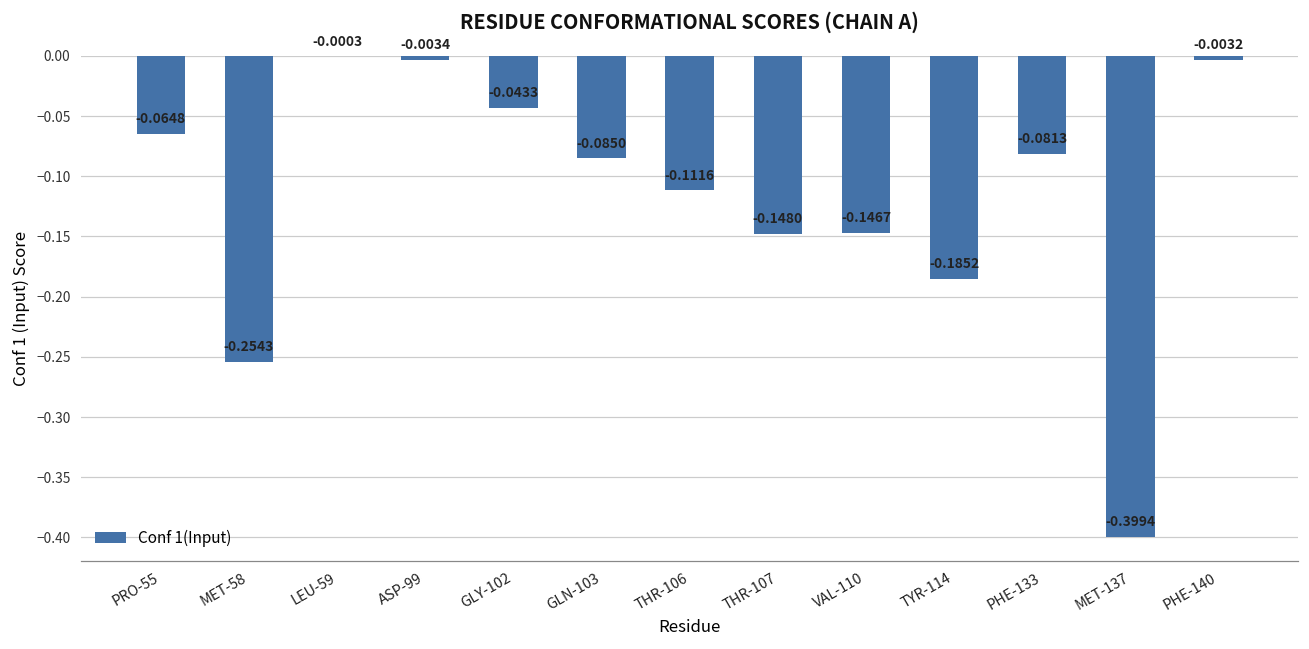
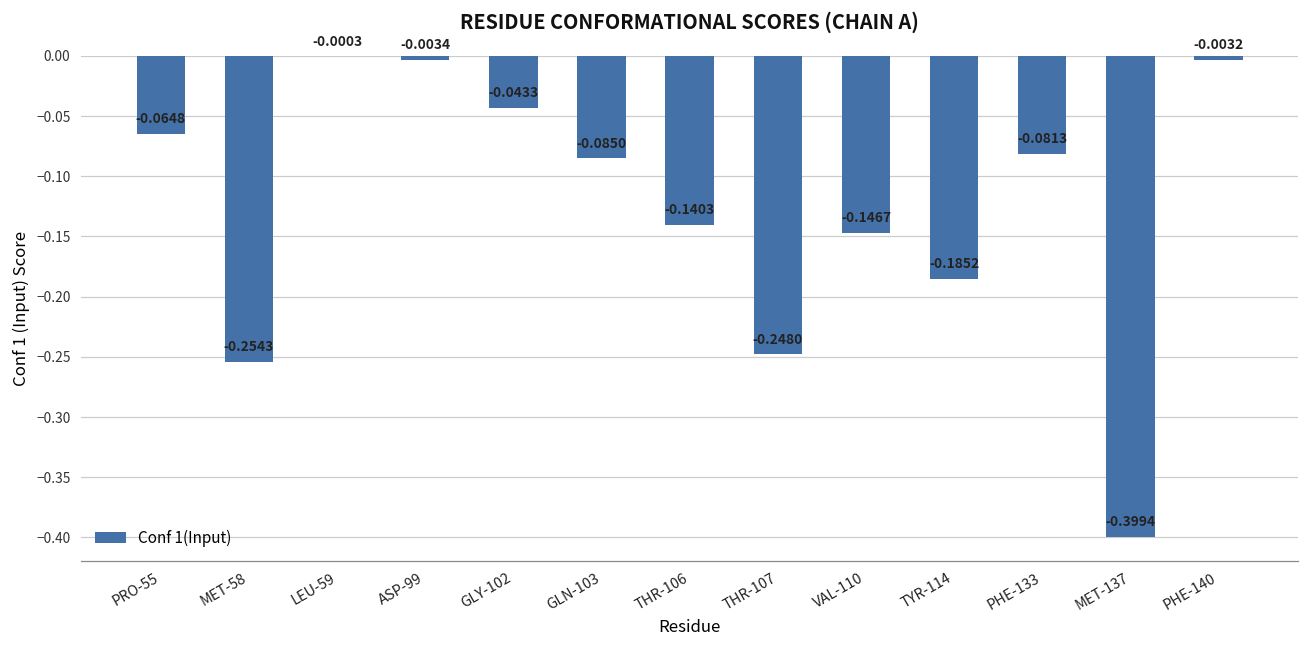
THR-106: -0.1116 -> -0.1403
THR-107: -0.1480 -> -0.2480
